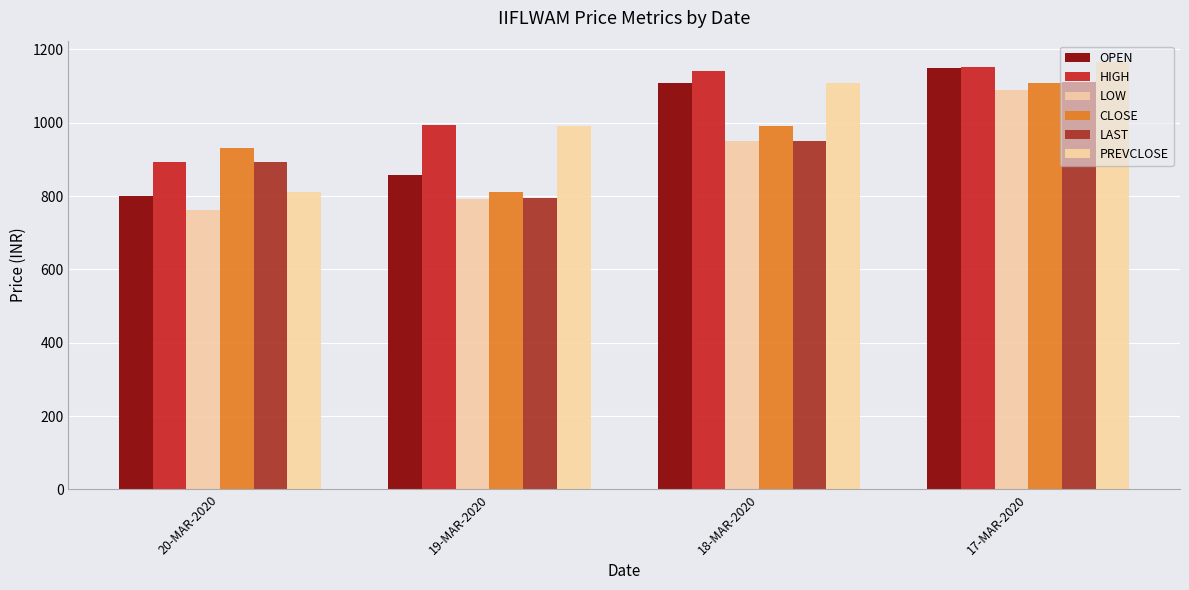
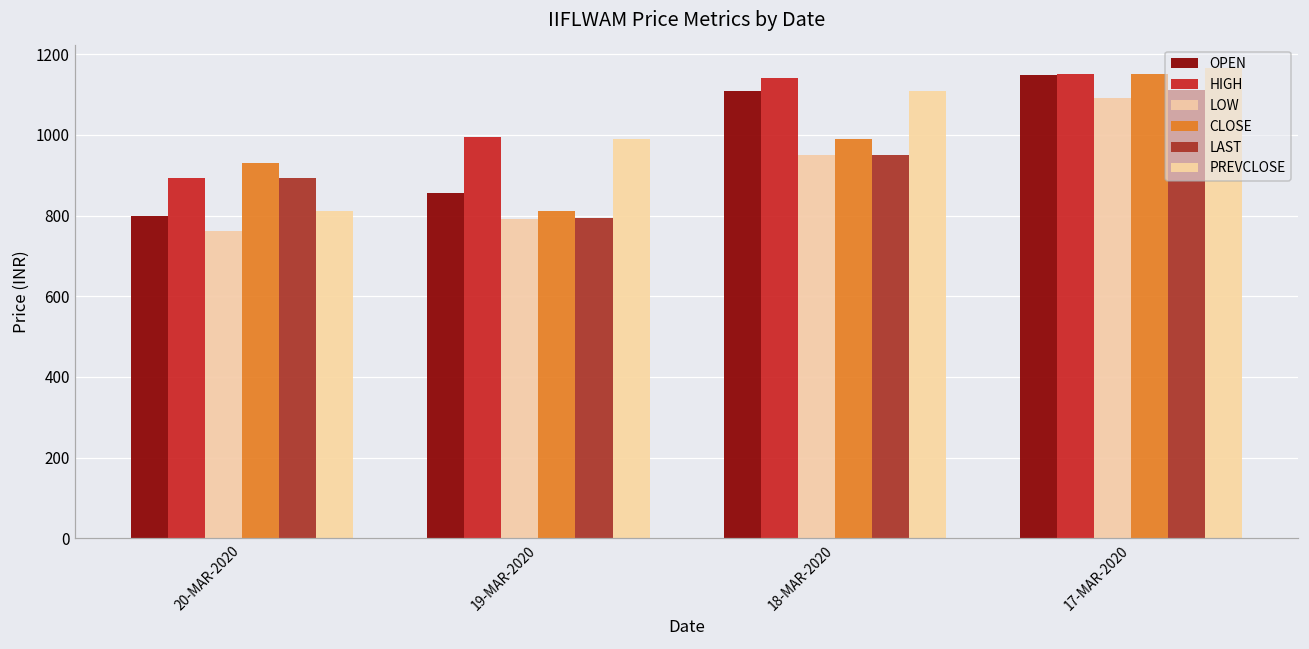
CLOSE, 17-MAR-2020: 1110 -> 1150
